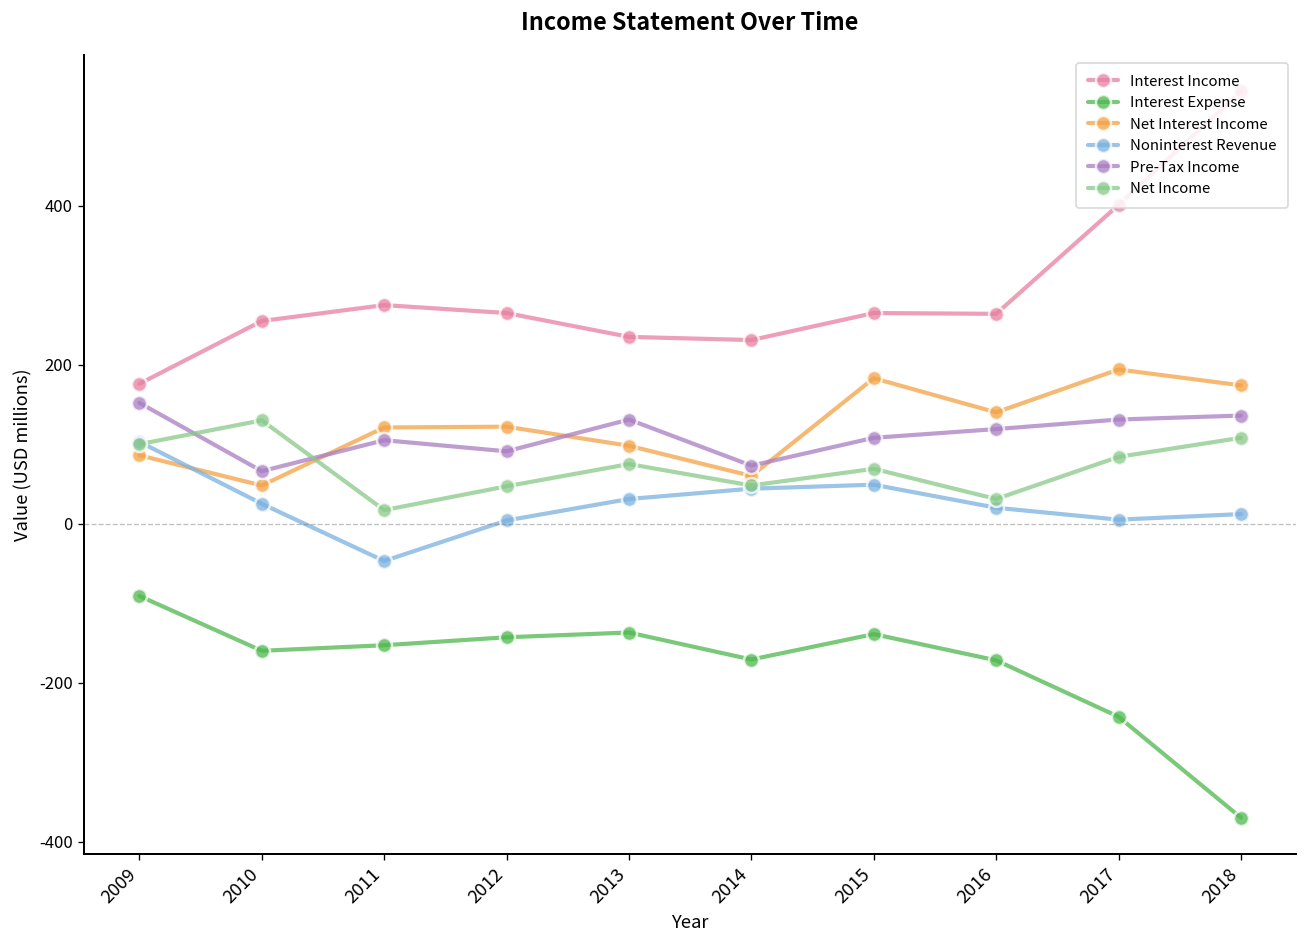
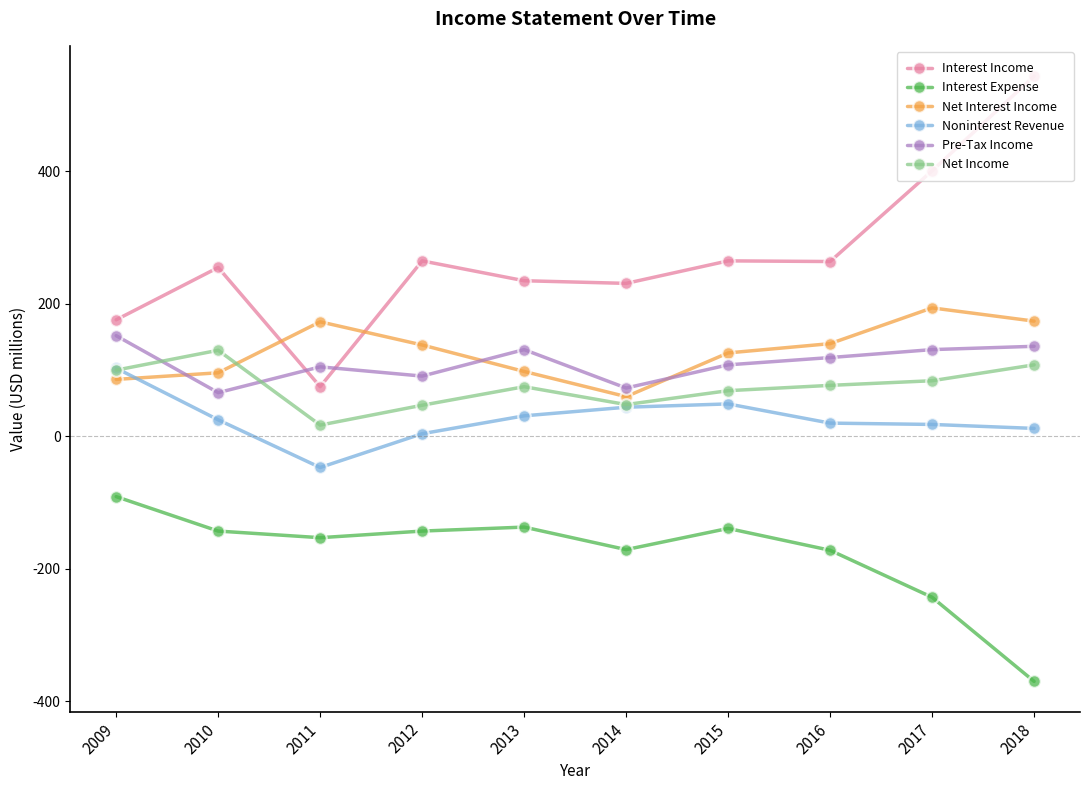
Interest Expense, 2010: -160 -> -140
Net Interest Income, 2010: 50 -> 100
Interest Income, 2011: 280 -> 80
Net Interest Income, 2011: 120 -> 170
Net Interest Income, 2012: 120 -> 140
Net Interest Income, 2015: 180 -> 130
Net Income, 2016: 30 -> 80
Noninterest Revenue, 2017: 10 -> 20
